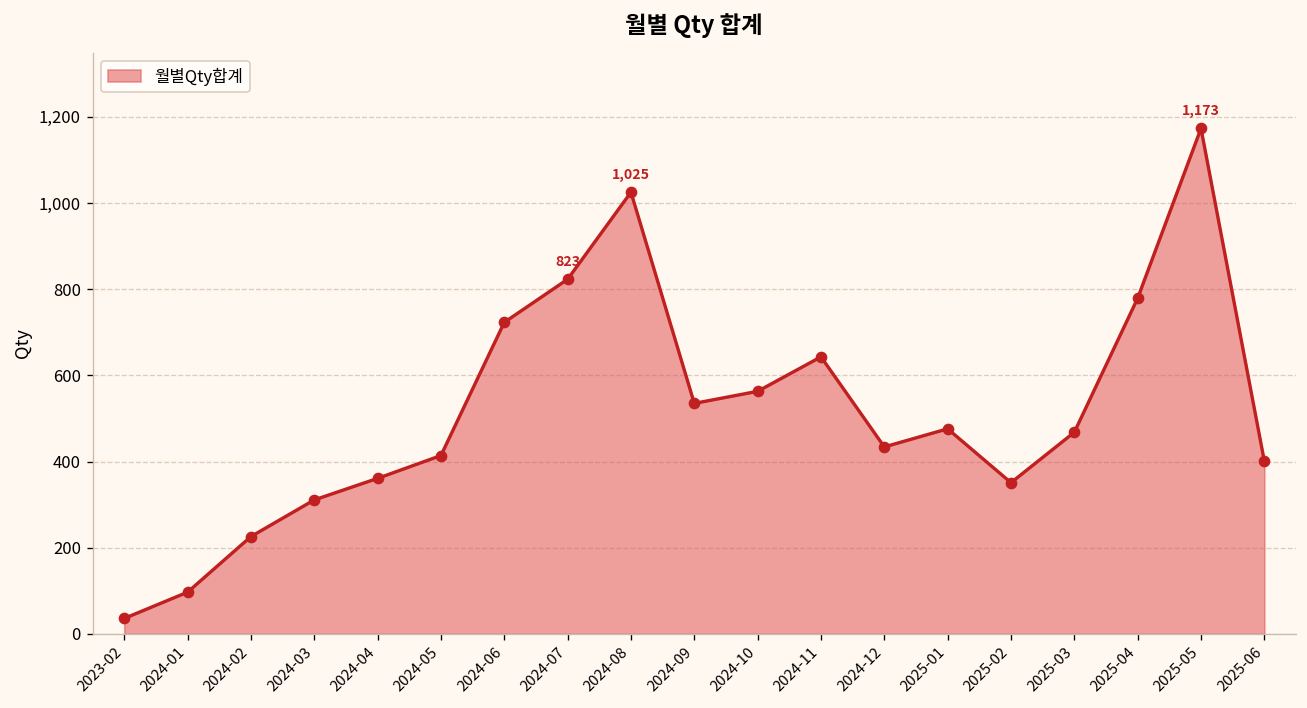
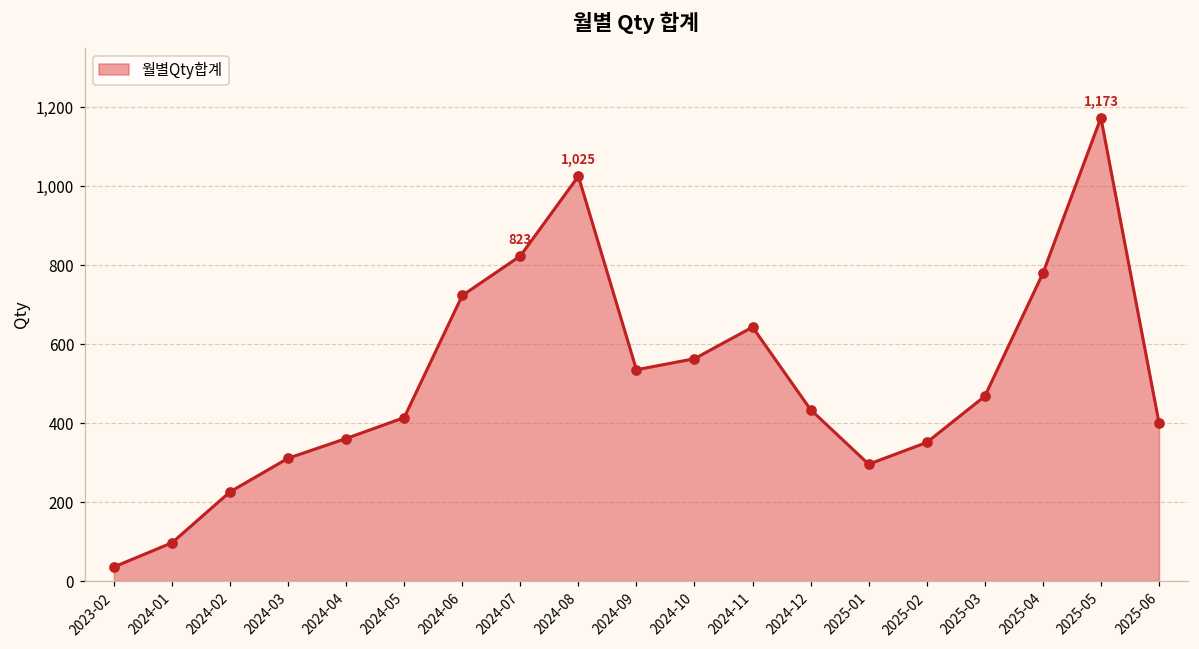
2025-01: 480 -> 300
